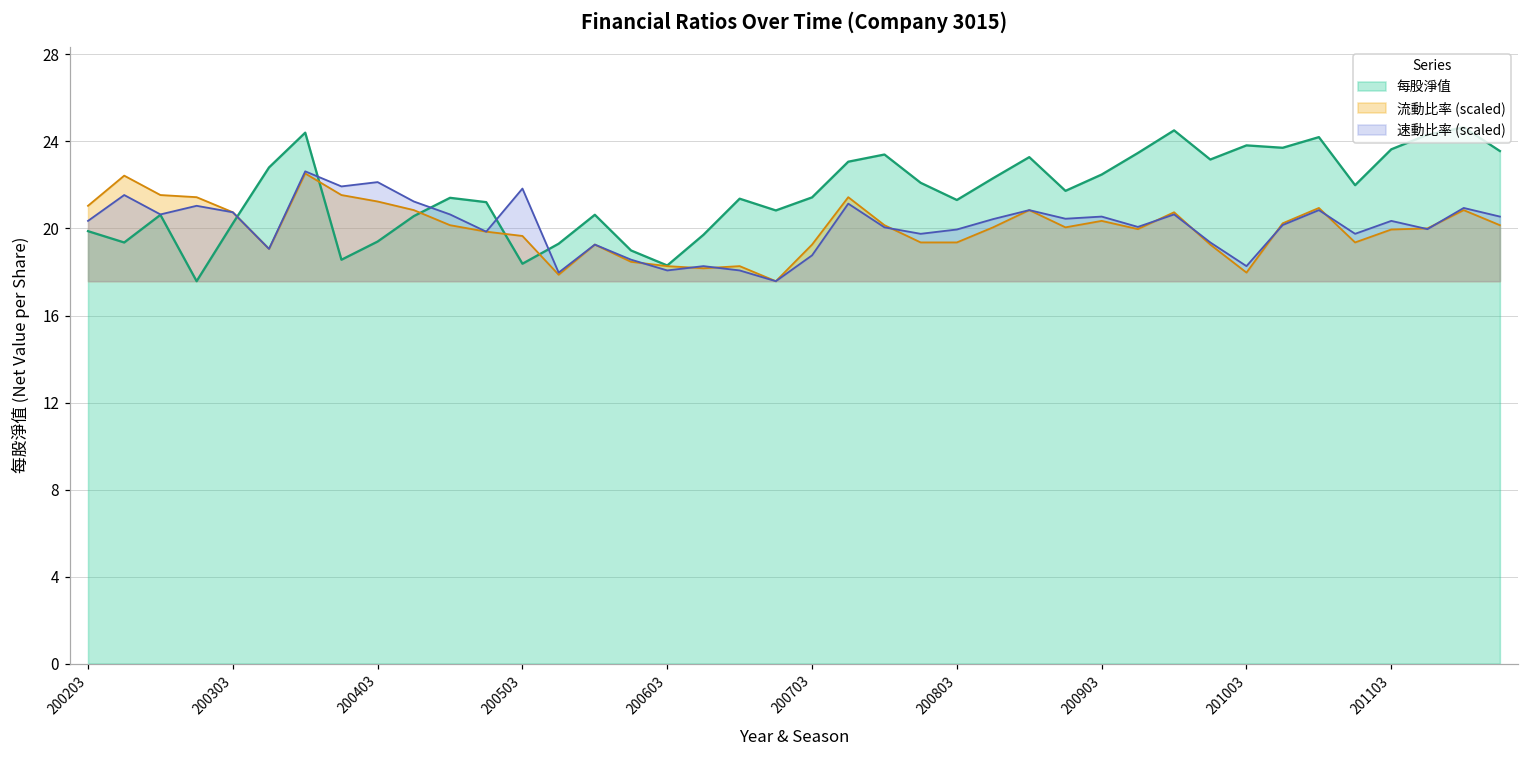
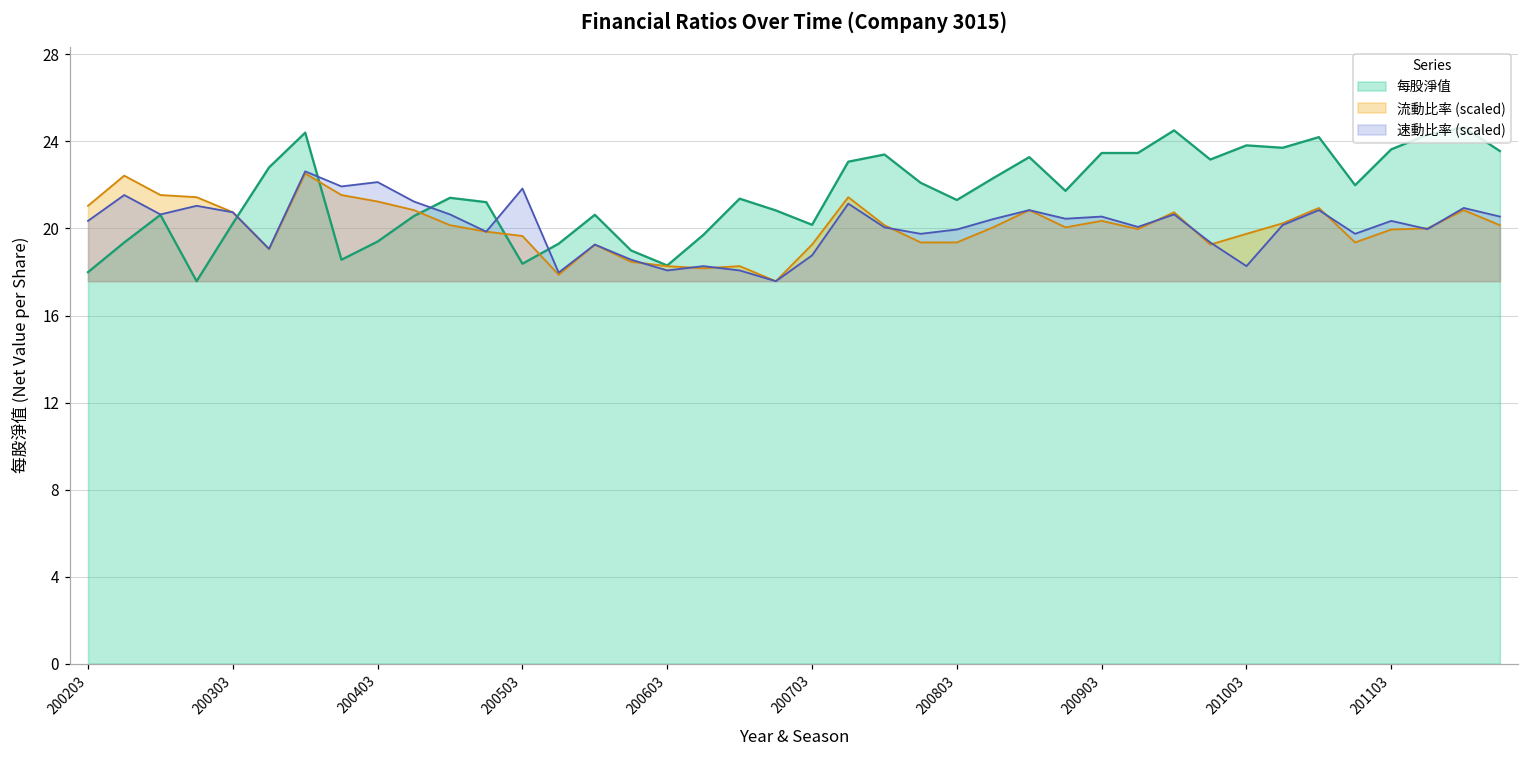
每股淨值, 200203: 19.9 -> 18.0
每股淨值, 200703: 21.4 -> 20.2
每股淨值, 200903: 22.5 -> 23.5
流動比率 (scaled), 201003: 18.0 -> 19.8
